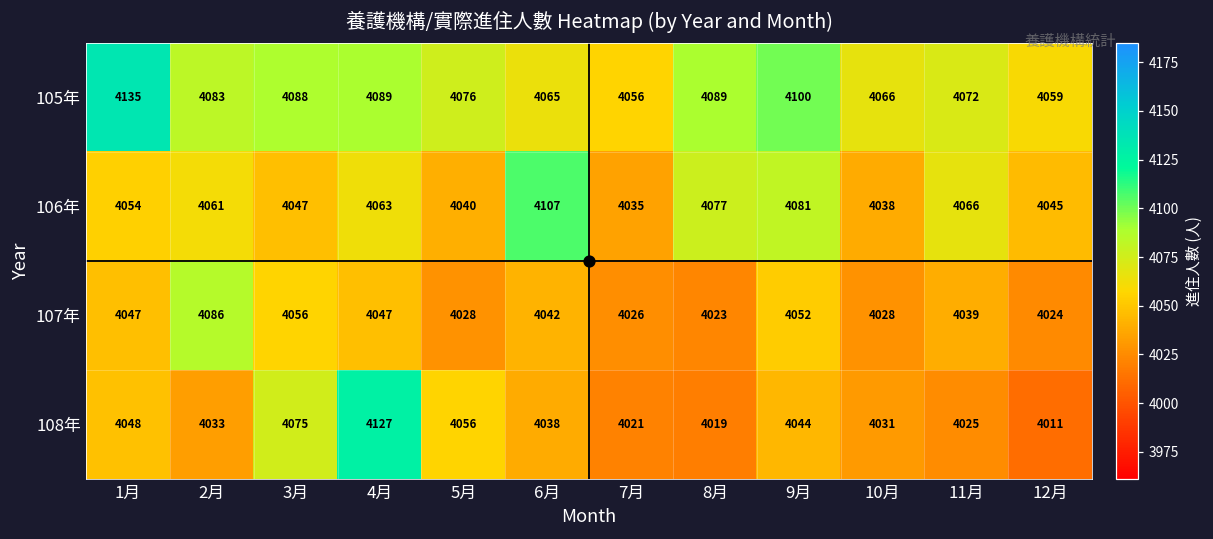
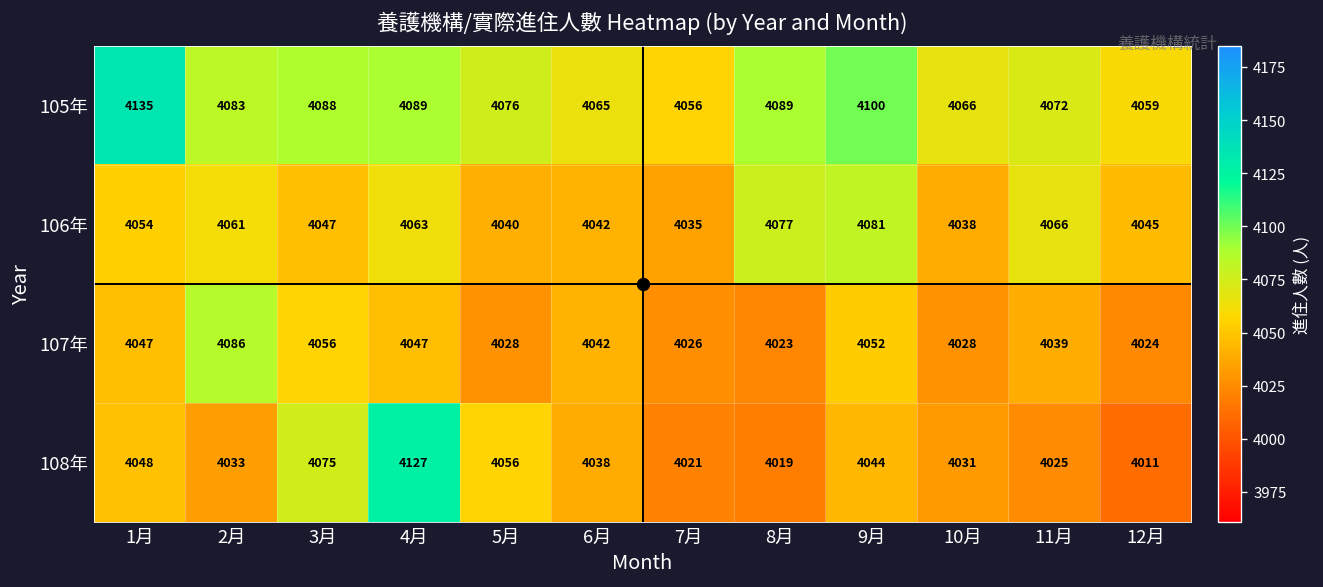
106年, 6月: 4107 -> 4042
